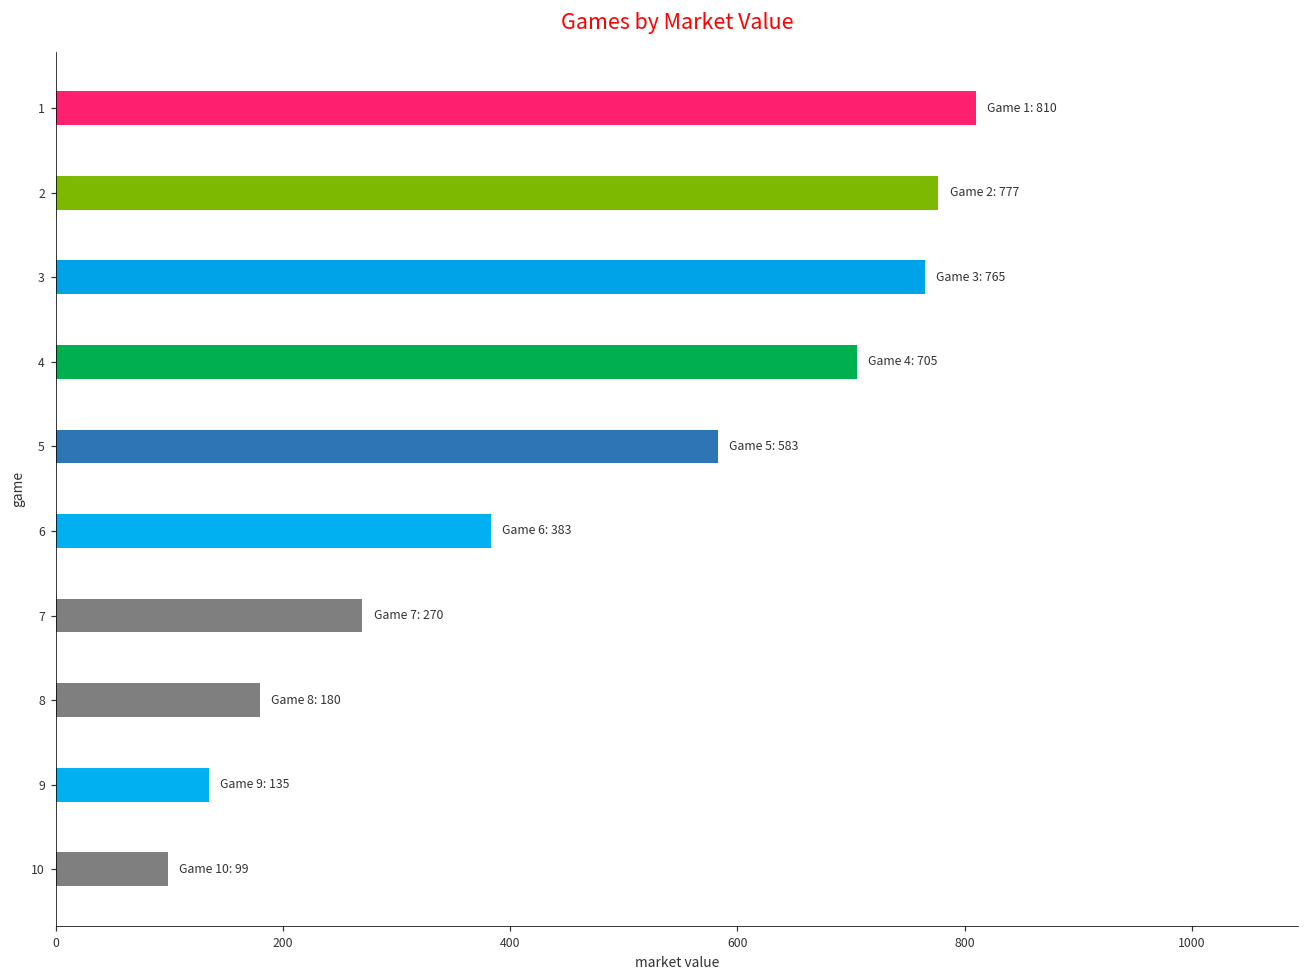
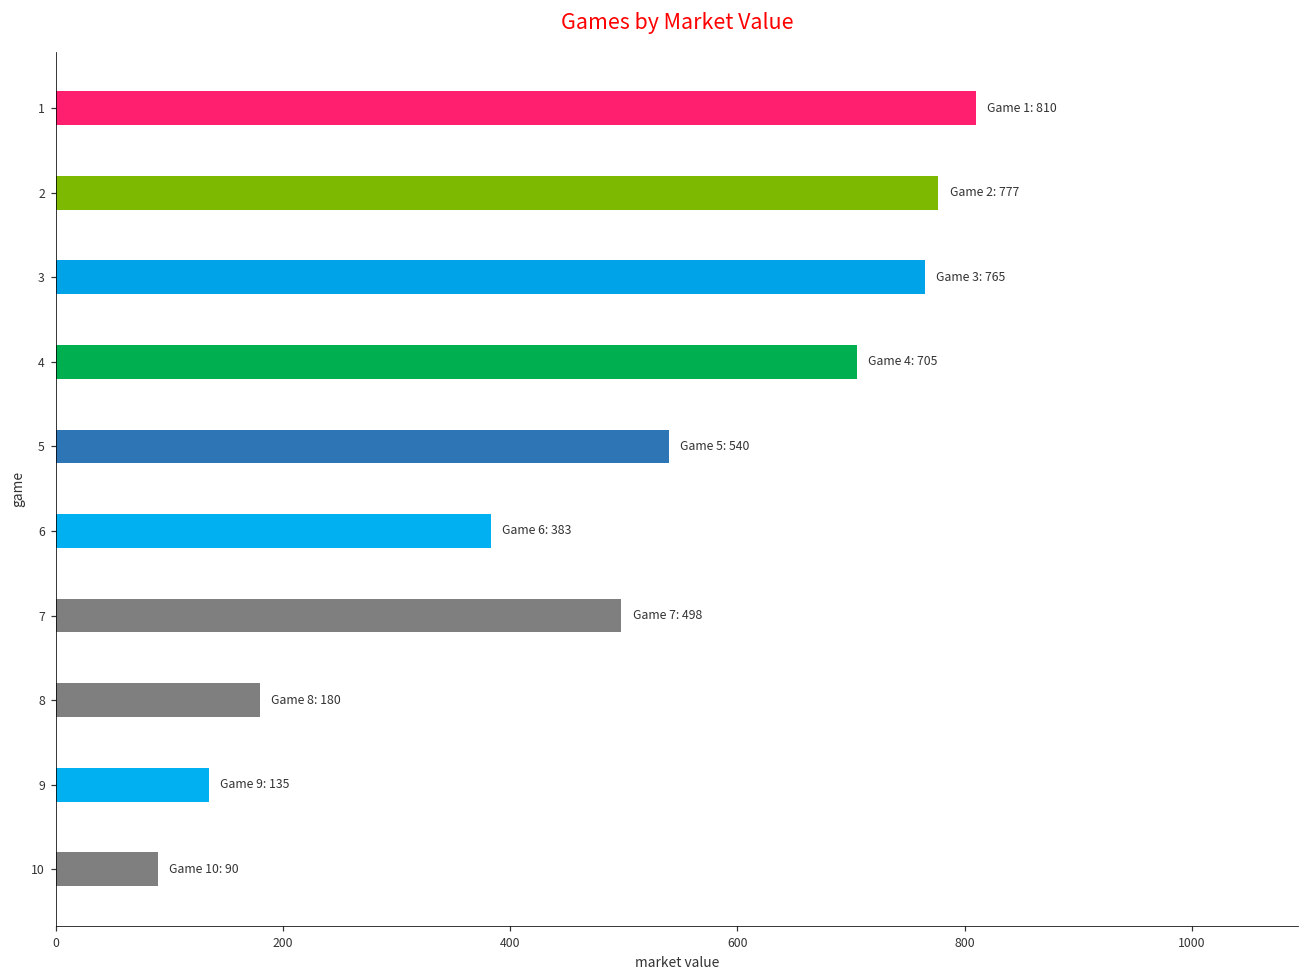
5: 583 -> 540
7: 270 -> 498
10: 99 -> 90
